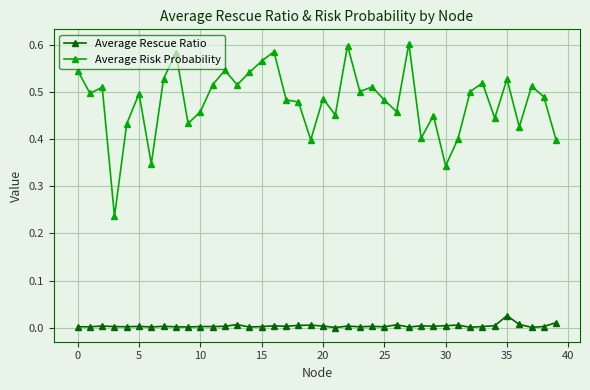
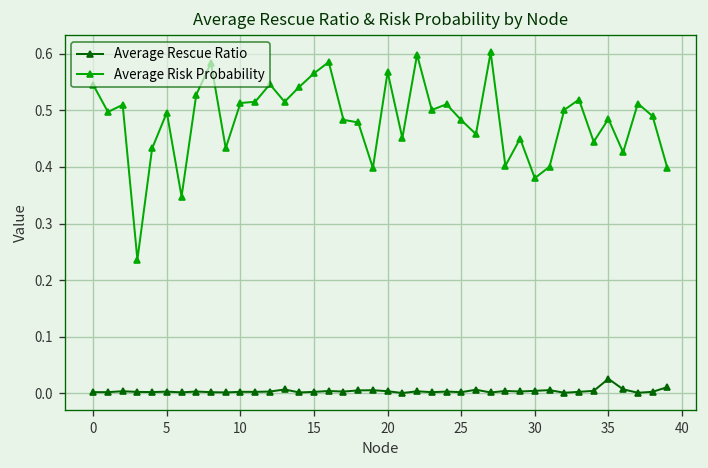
Average Risk Probability, 10: 0.46 -> 0.51
Average Risk Probability, 20: 0.49 -> 0.57
Average Risk Probability, 30: 0.34 -> 0.38
Average Risk Probability, 35: 0.53 -> 0.48
